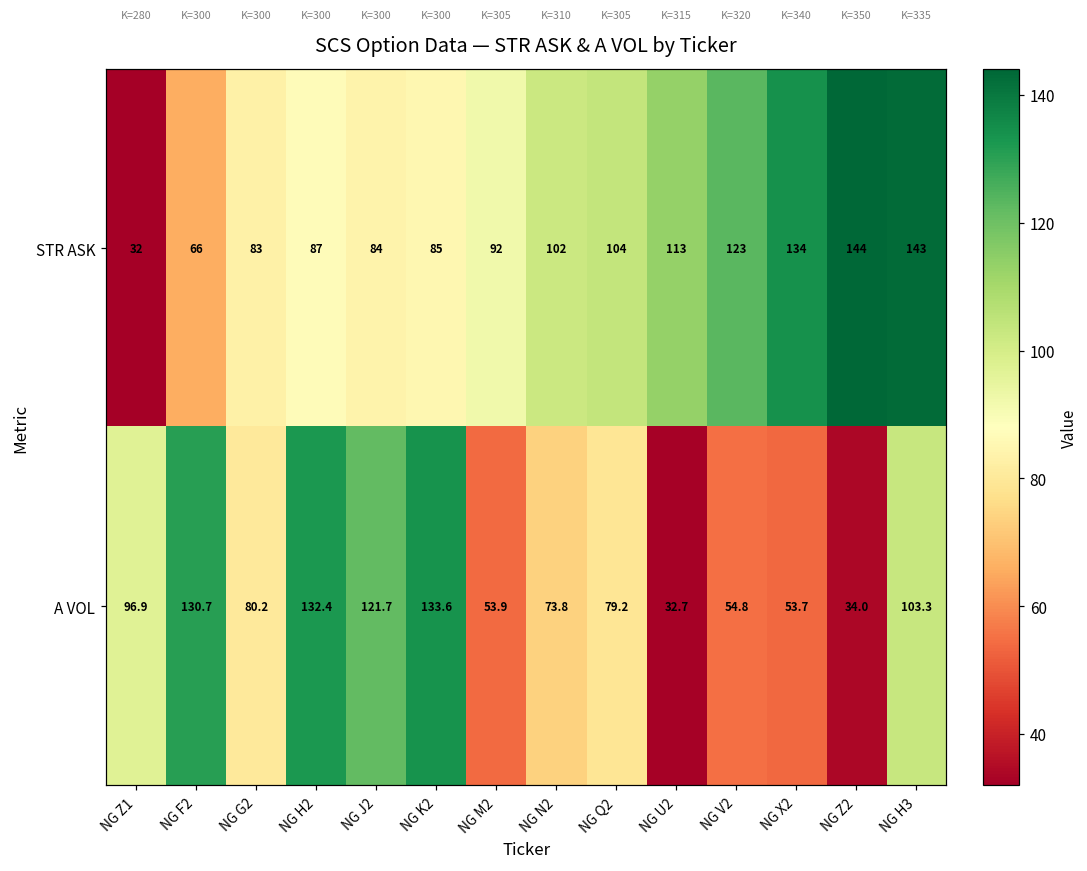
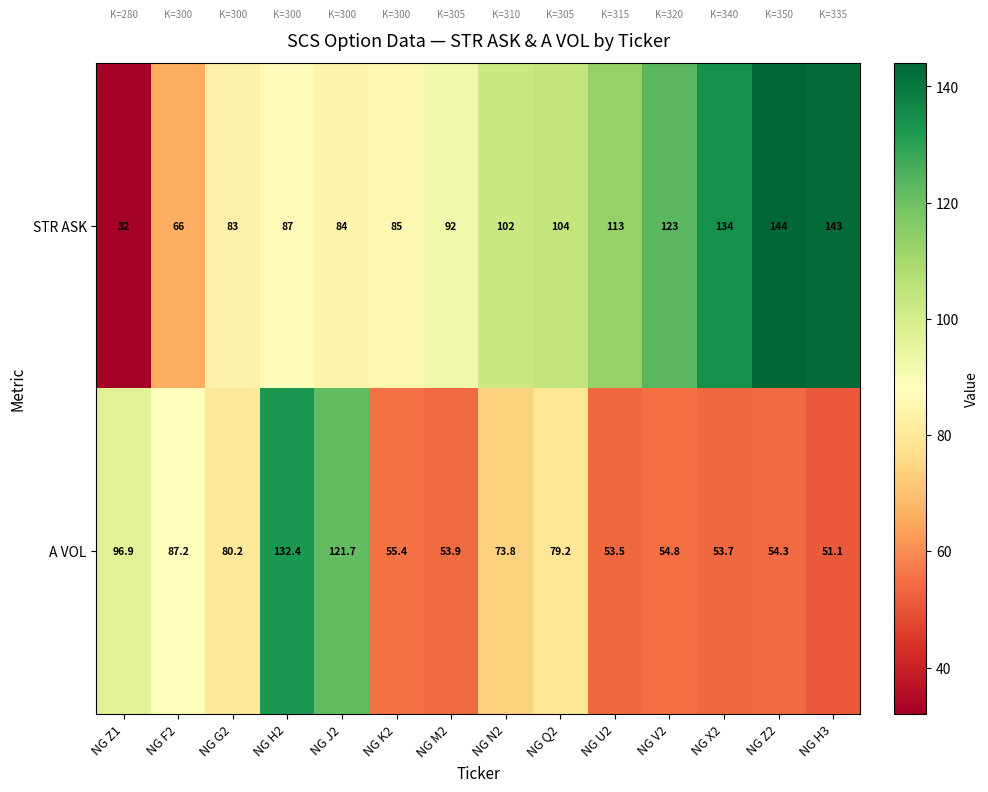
A VOL, NG F2: 130.7 -> 87.2
A VOL, NG K2: 133.6 -> 55.4
A VOL, NG U2: 32.7 -> 53.5
A VOL, NG Z2: 34.0 -> 54.3
A VOL, NG H3: 103.3 -> 51.1
